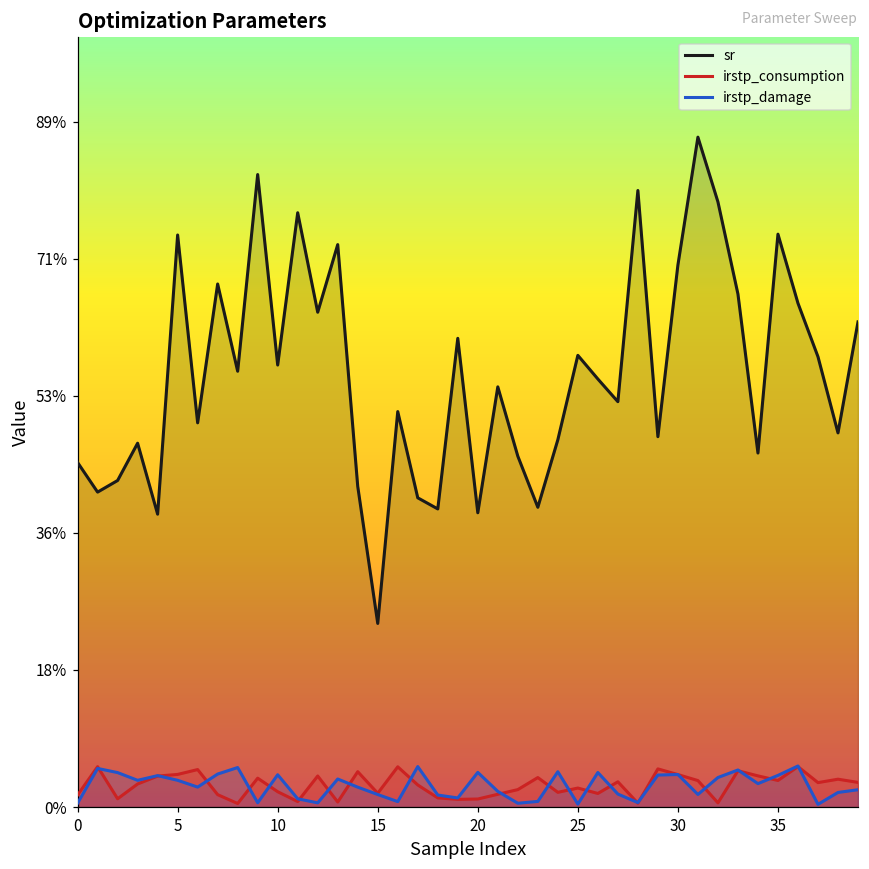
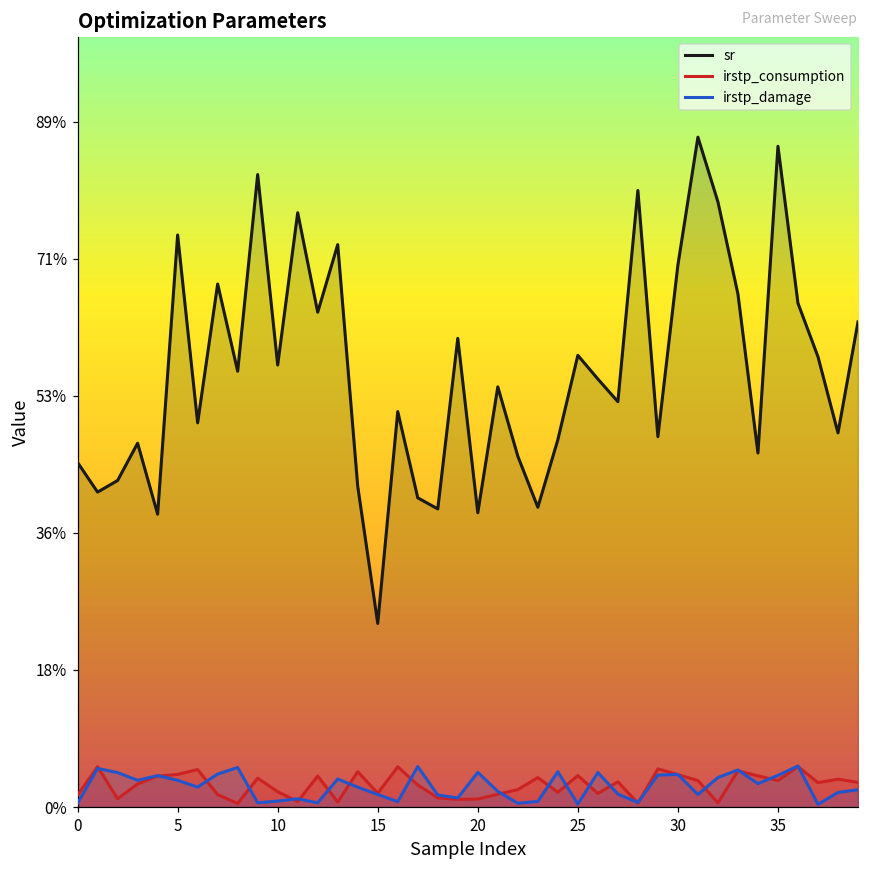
irstp_damage, 10: 4% -> 1%
irstp_consumption, 25: 2% -> 4%
sr, 35: 74% -> 86%
